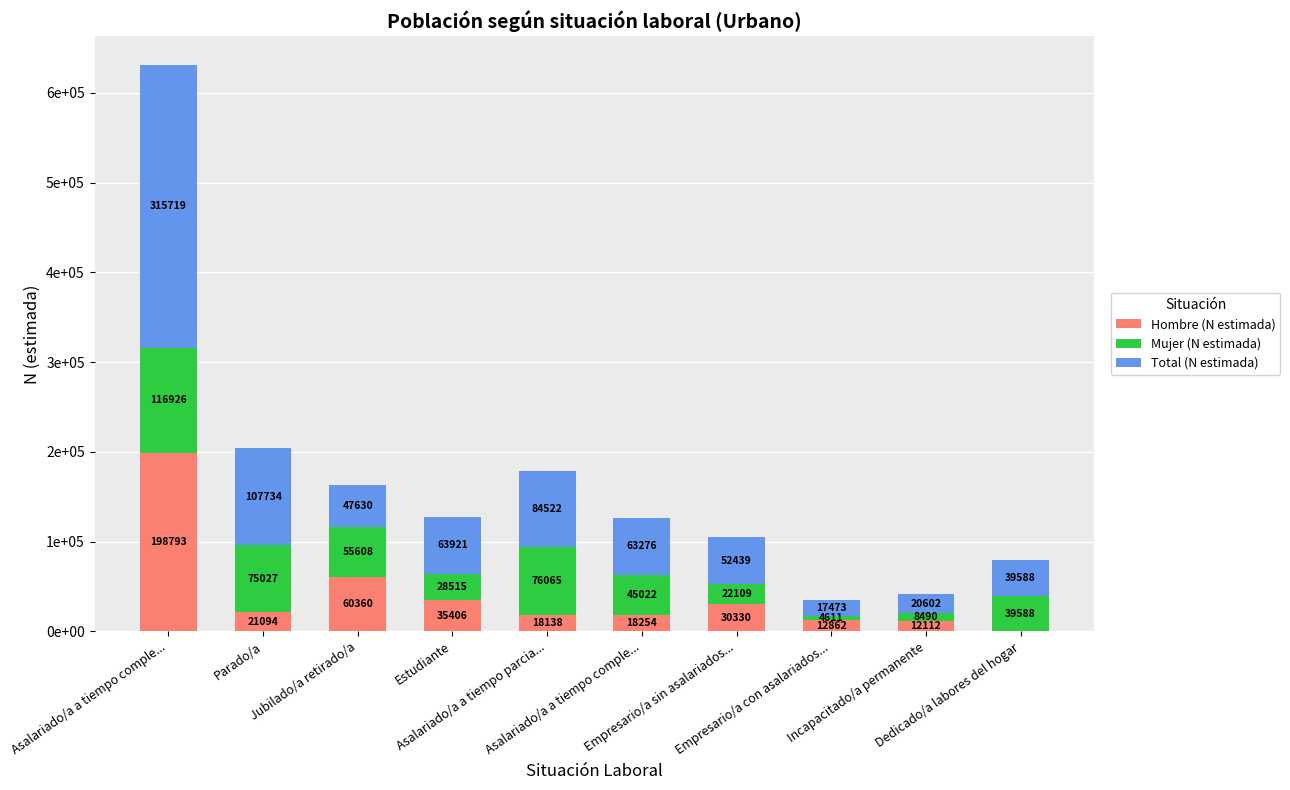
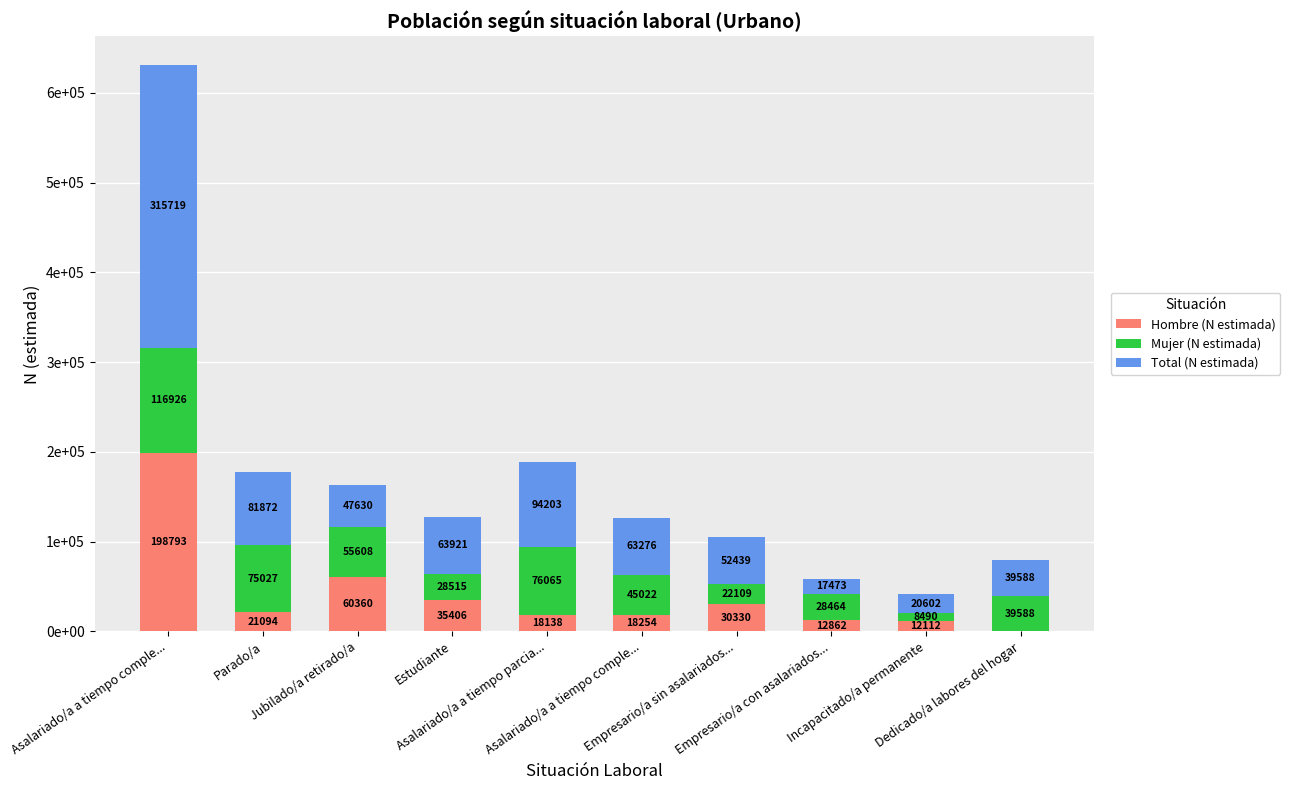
Total (N estimada), Parado/a: 107734 -> 81872
Total (N estimada), Asalariado/a a tiempo parcia...: 84522 -> 94203
Mujer (N estimada), Empresario/a con asalariados...: 4611 -> 28464
